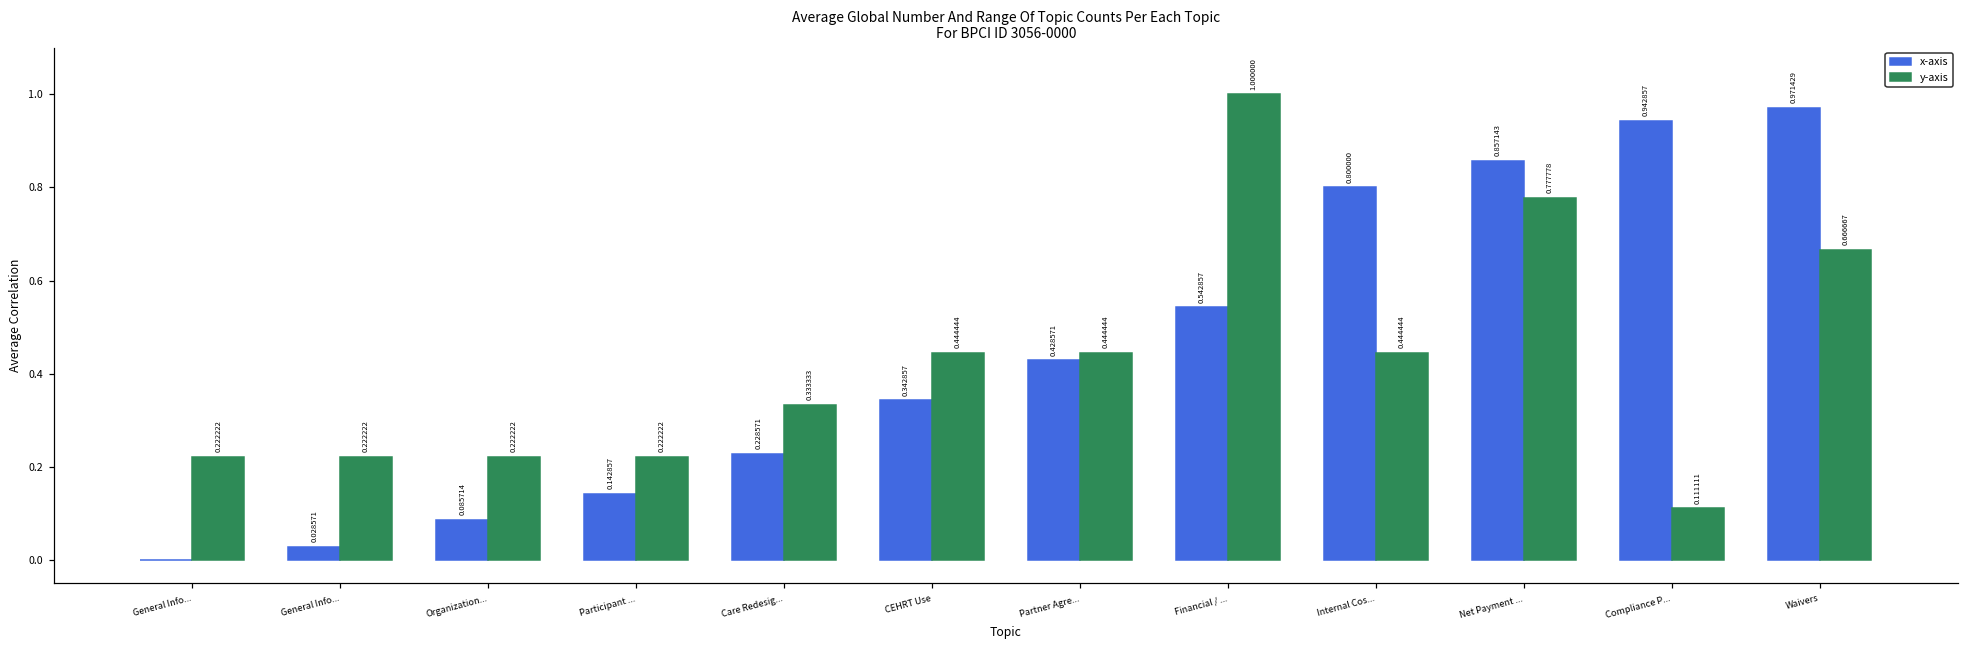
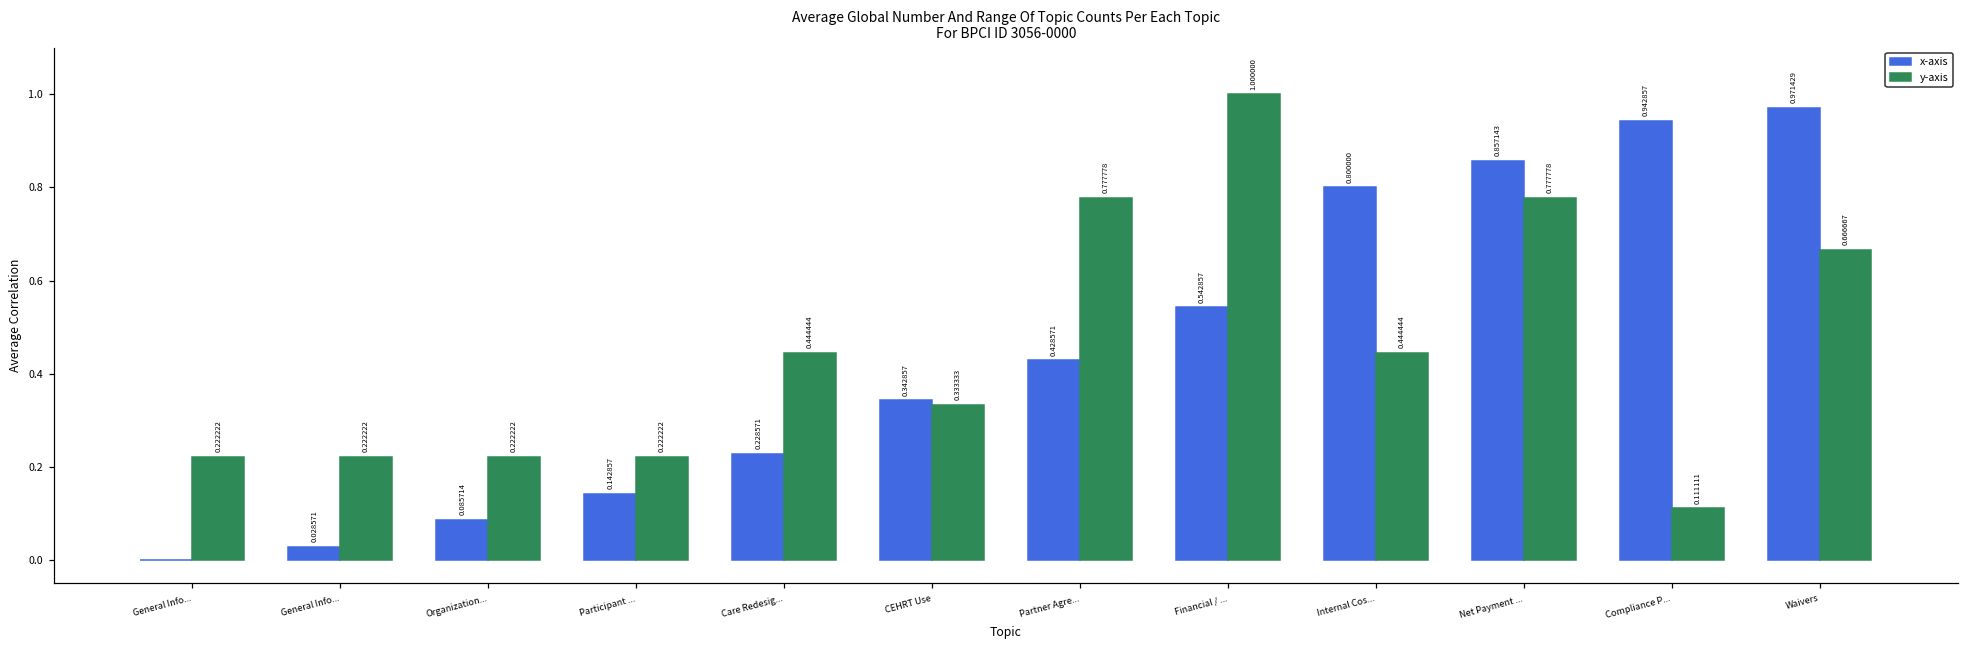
y-axis, Care Redesig...: 0.333333 -> 0.444444
y-axis, CEHRT Use: 0.444444 -> 0.333333
y-axis, Partner Agre...: 0.444444 -> 0.777778
